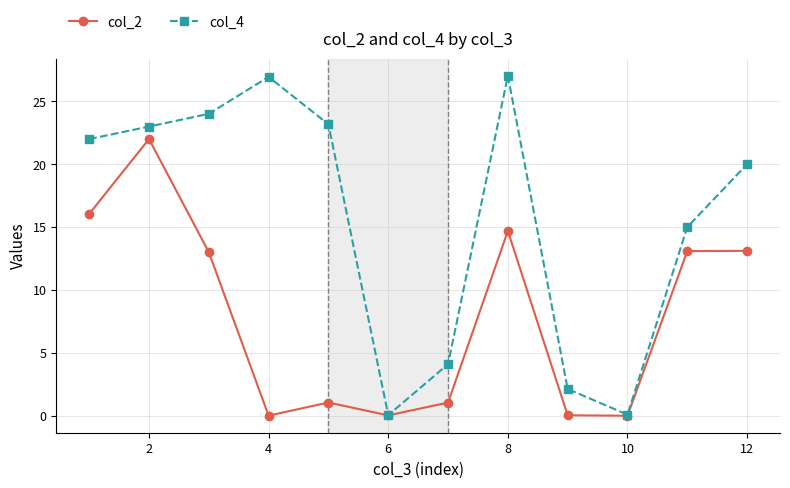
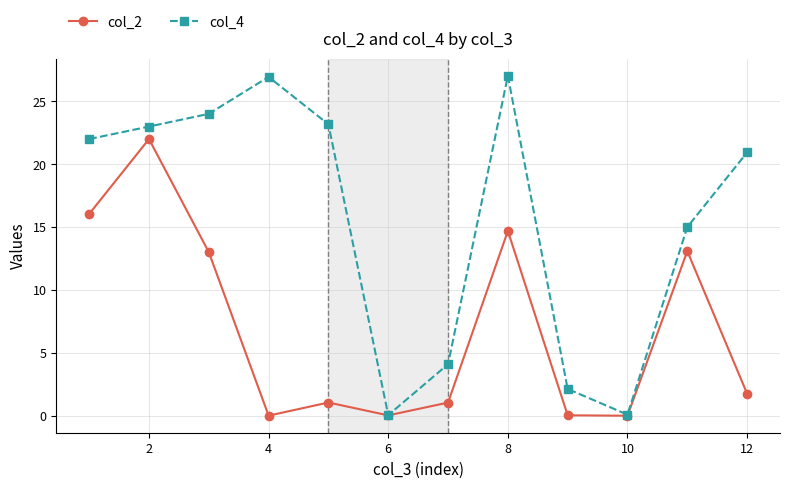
col_2, 12: 13.1 -> 1.8
col_4, 12: 20.0 -> 20.9
